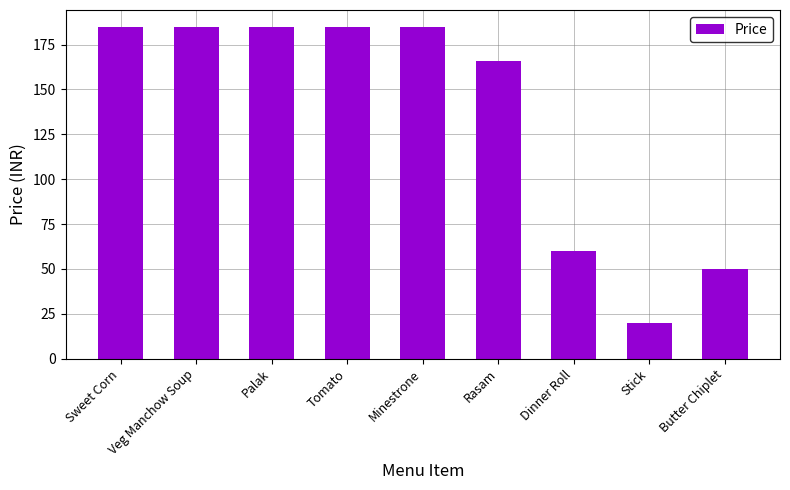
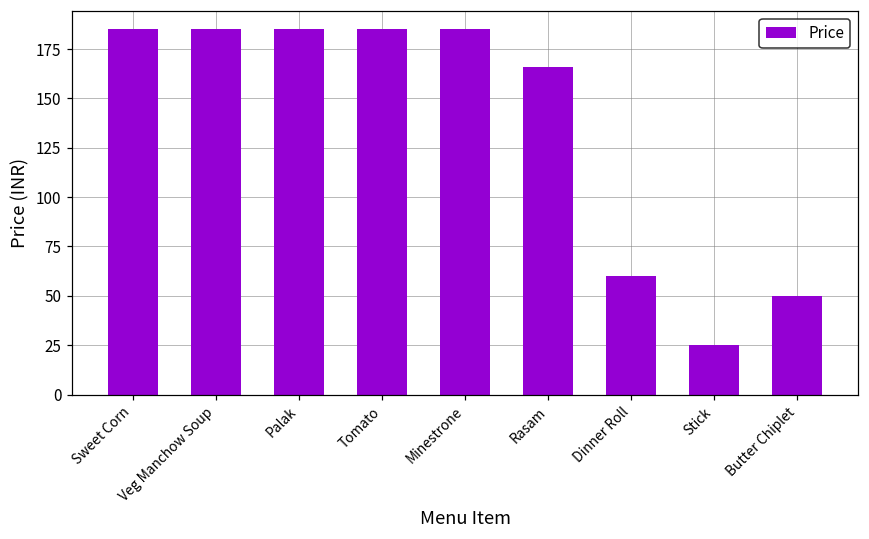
Stick: 20 -> 25
